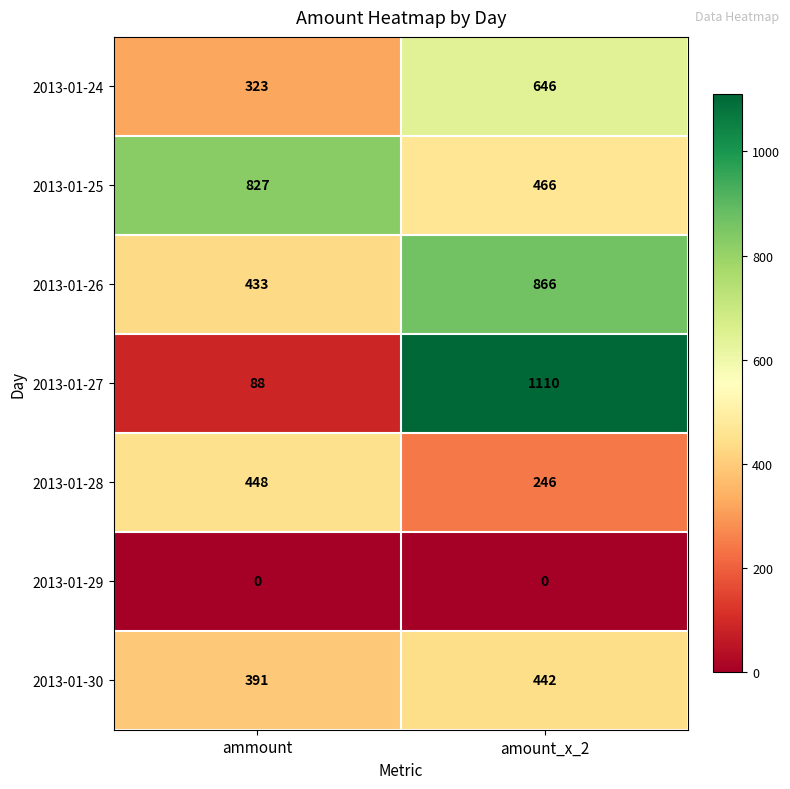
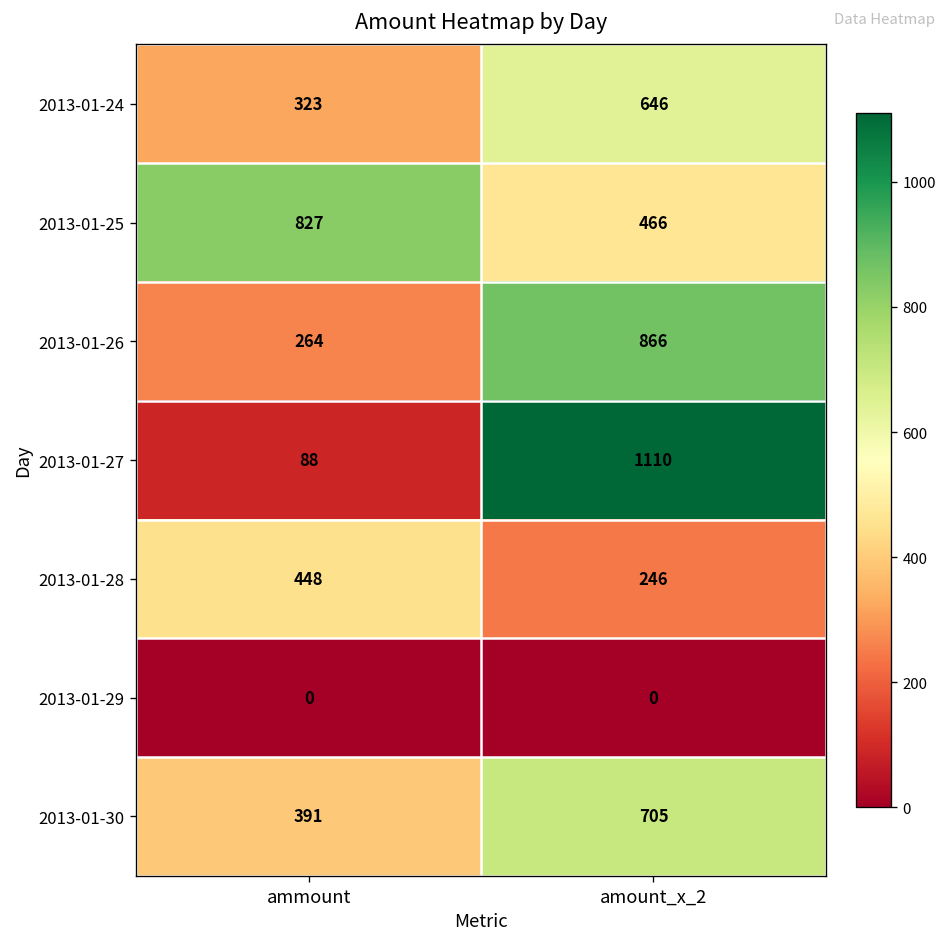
2013-01-26, ammount: 433 -> 264
2013-01-30, amount_x_2: 442 -> 705
